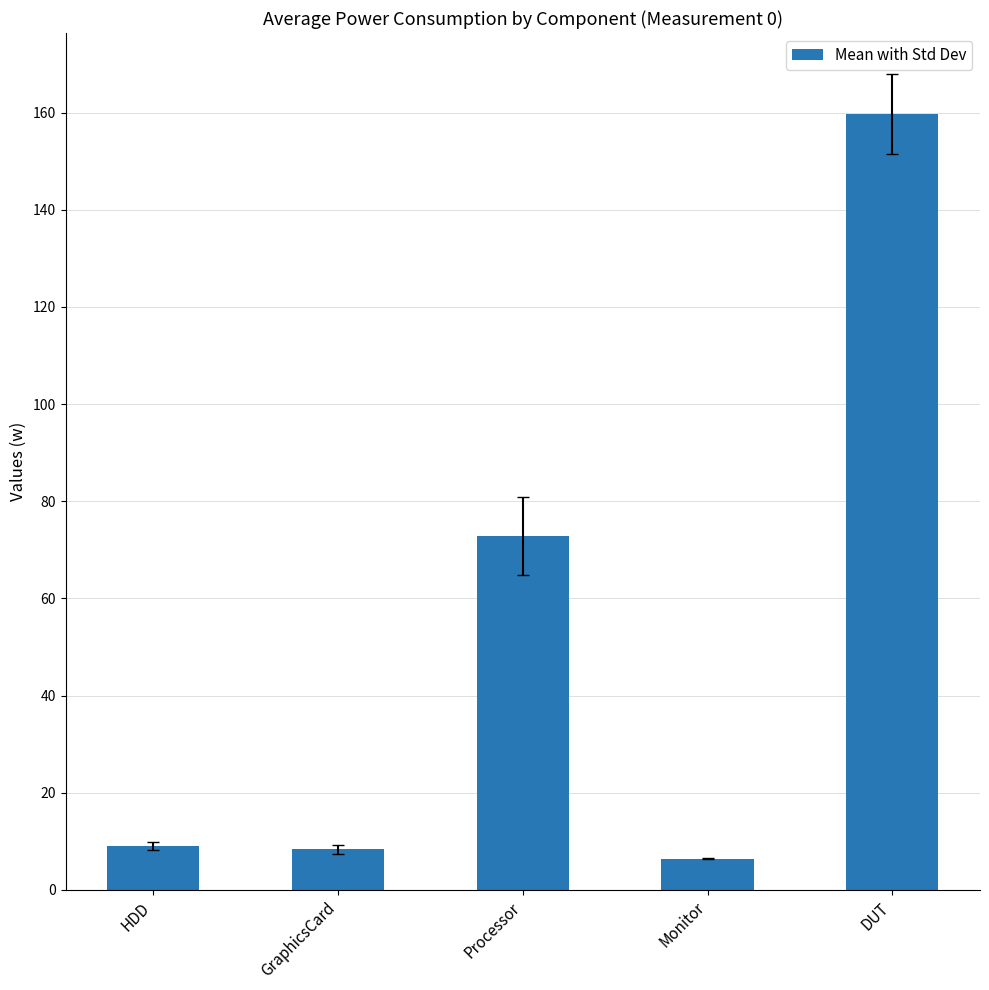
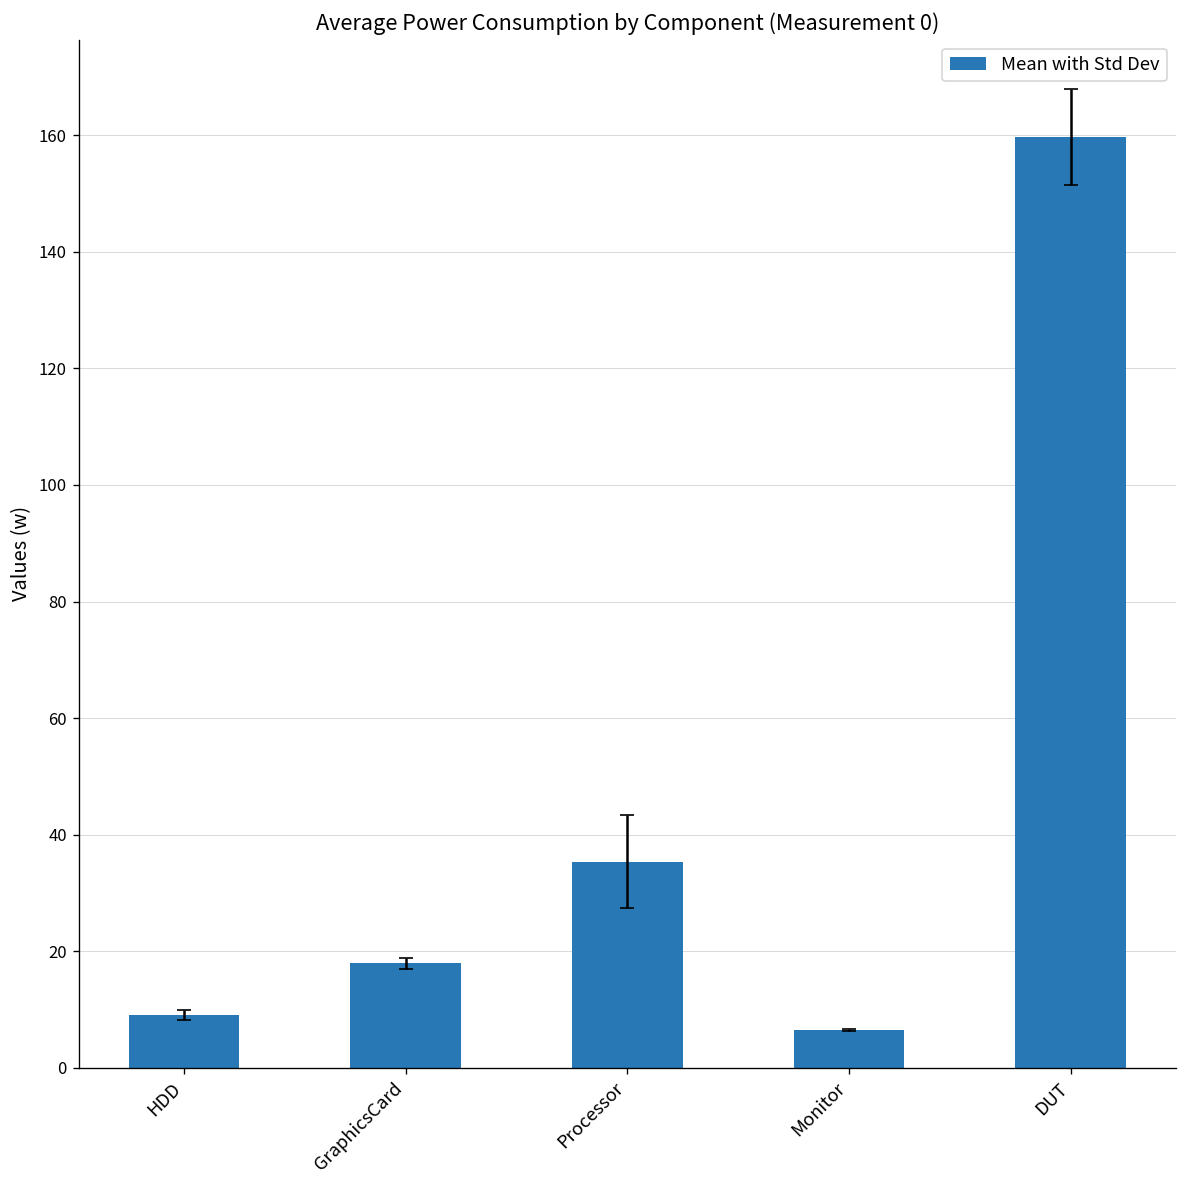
Mean with Std Dev, GraphicsCard: 8 -> 18
Mean with Std Dev, Processor: 73 -> 35
